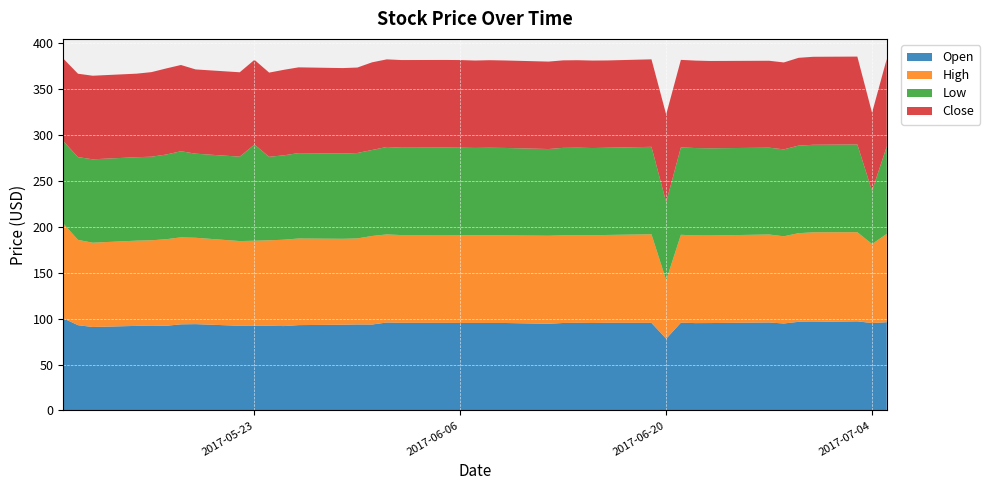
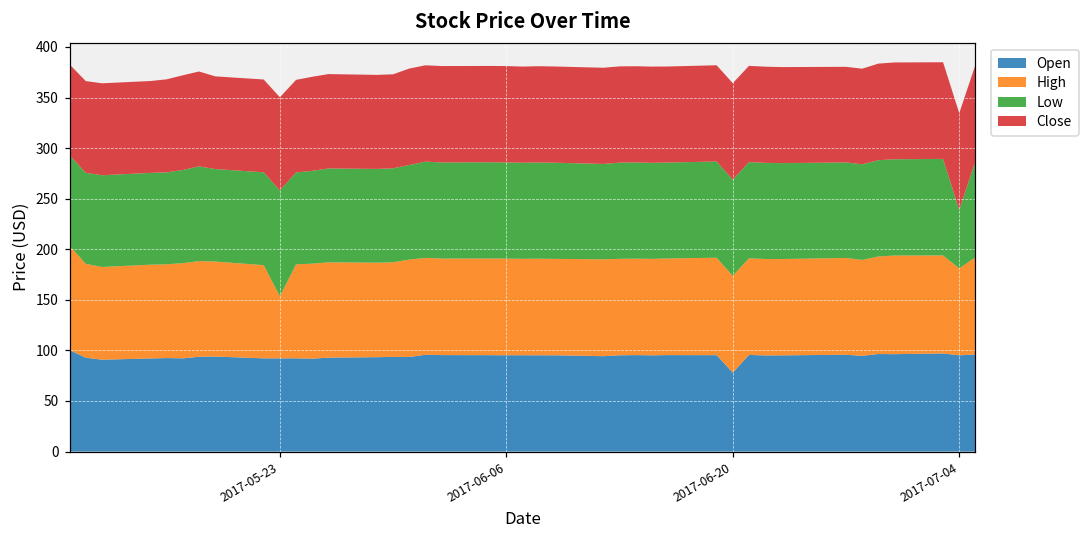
High, 2017-05-23: 90 -> 60
High, 2017-06-20: 60 -> 100
Low, 2017-06-20: 80 -> 100
Close, 2017-07-04: 80 -> 100
